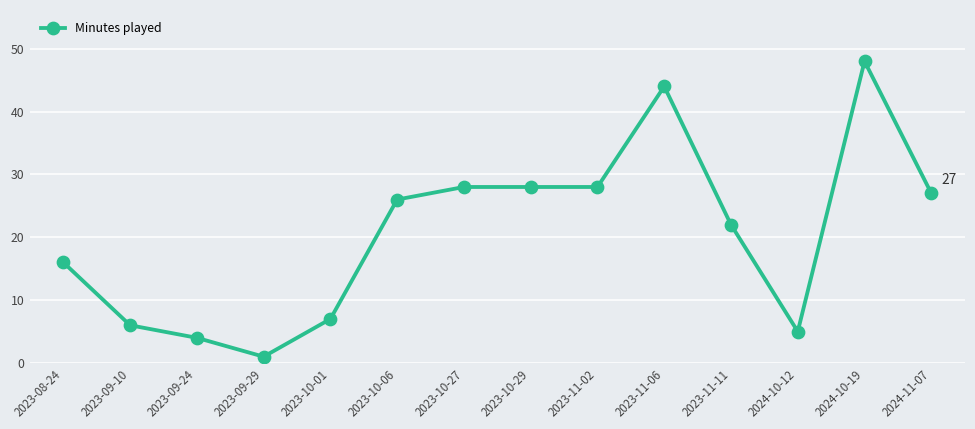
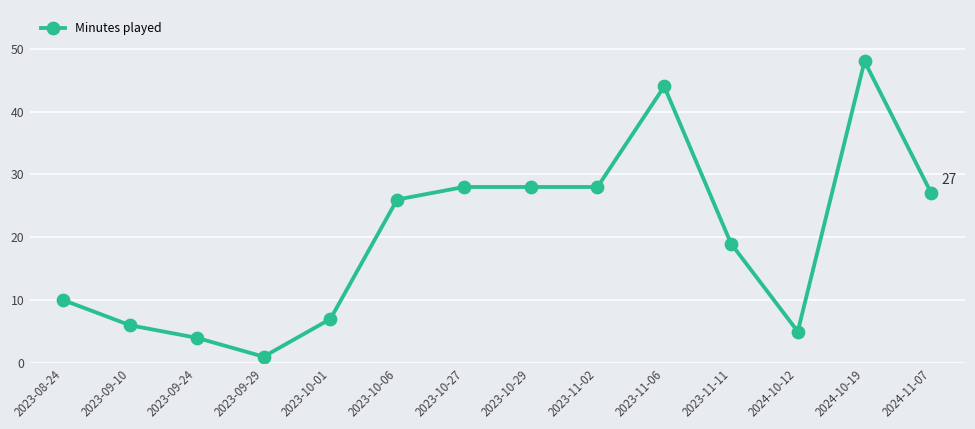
2023-08-24: 16 -> 10
2023-11-11: 22 -> 19
